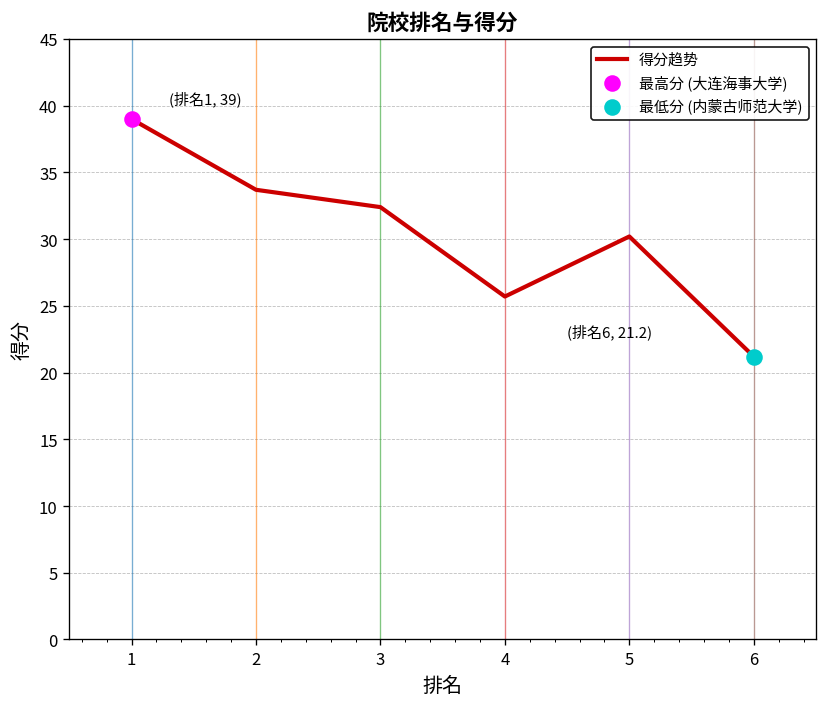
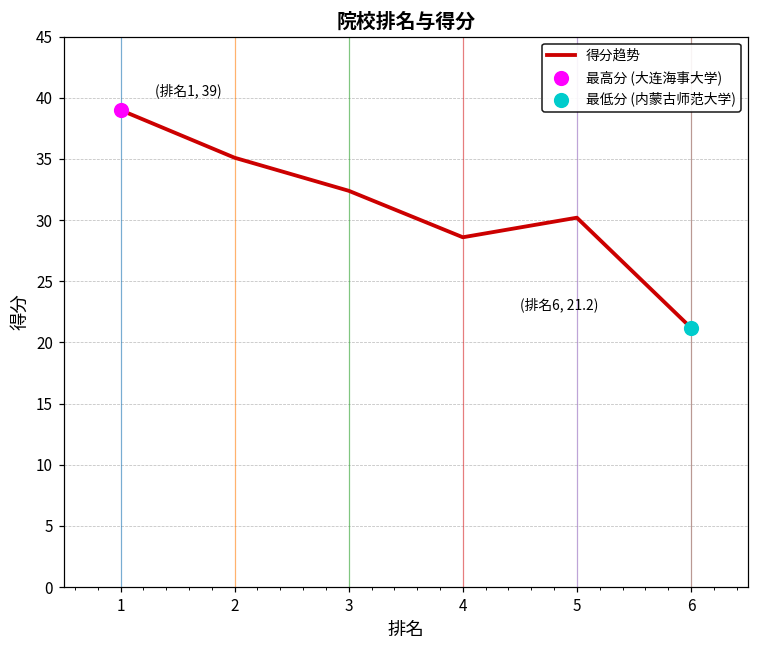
得分趋势, 2: 33.7 -> 35.1
得分趋势, 4: 25.7 -> 28.6
